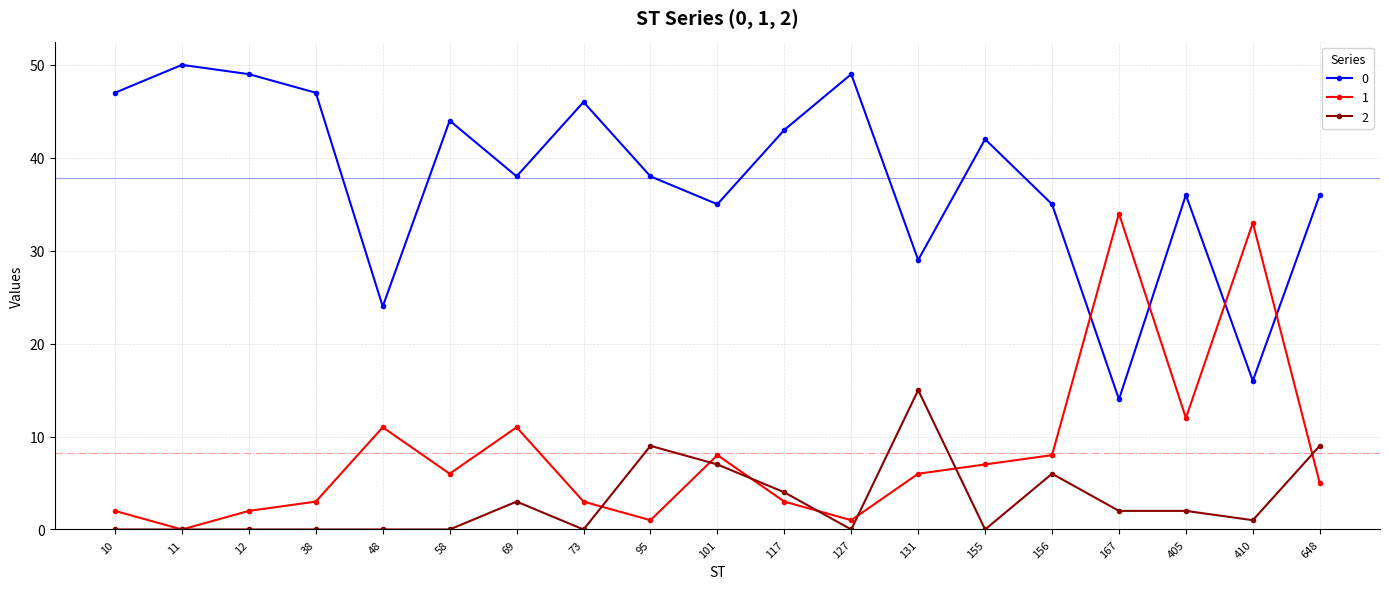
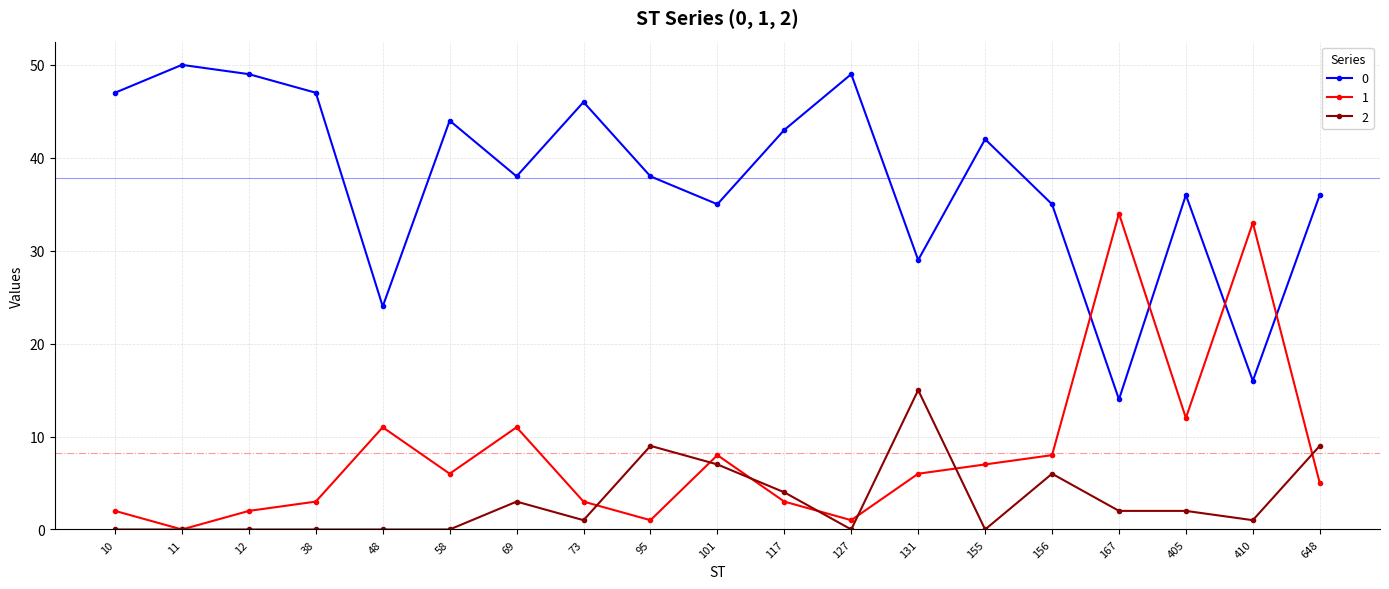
2, 73: 0 -> 1
